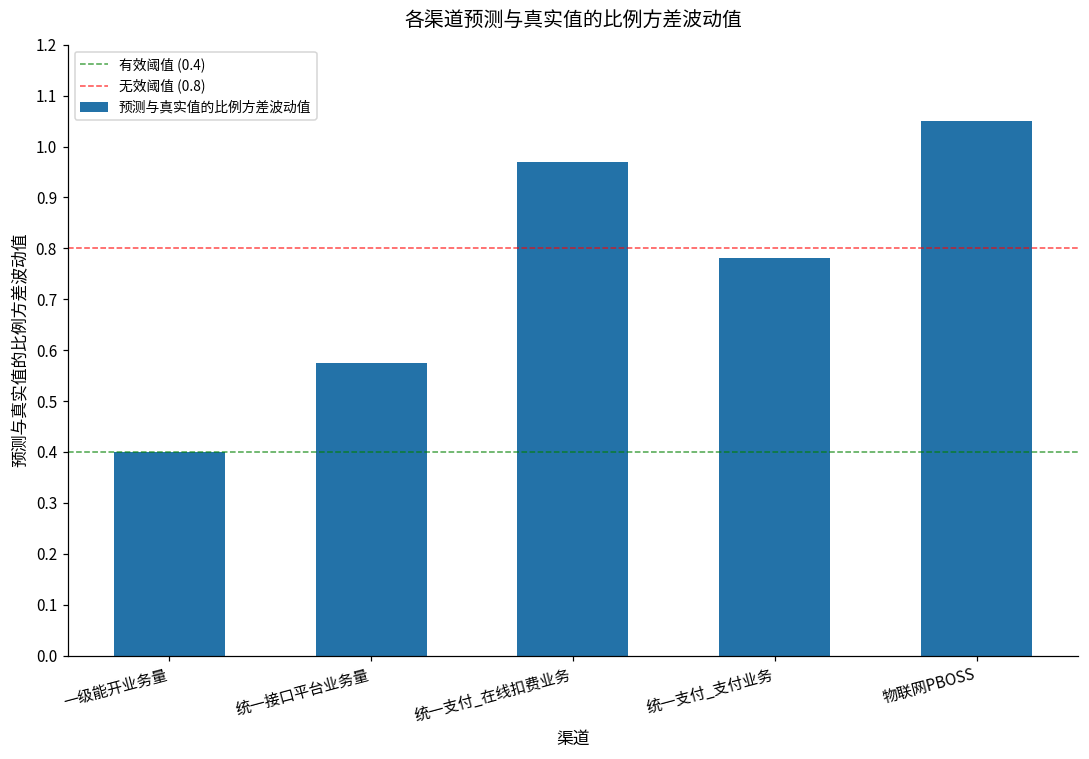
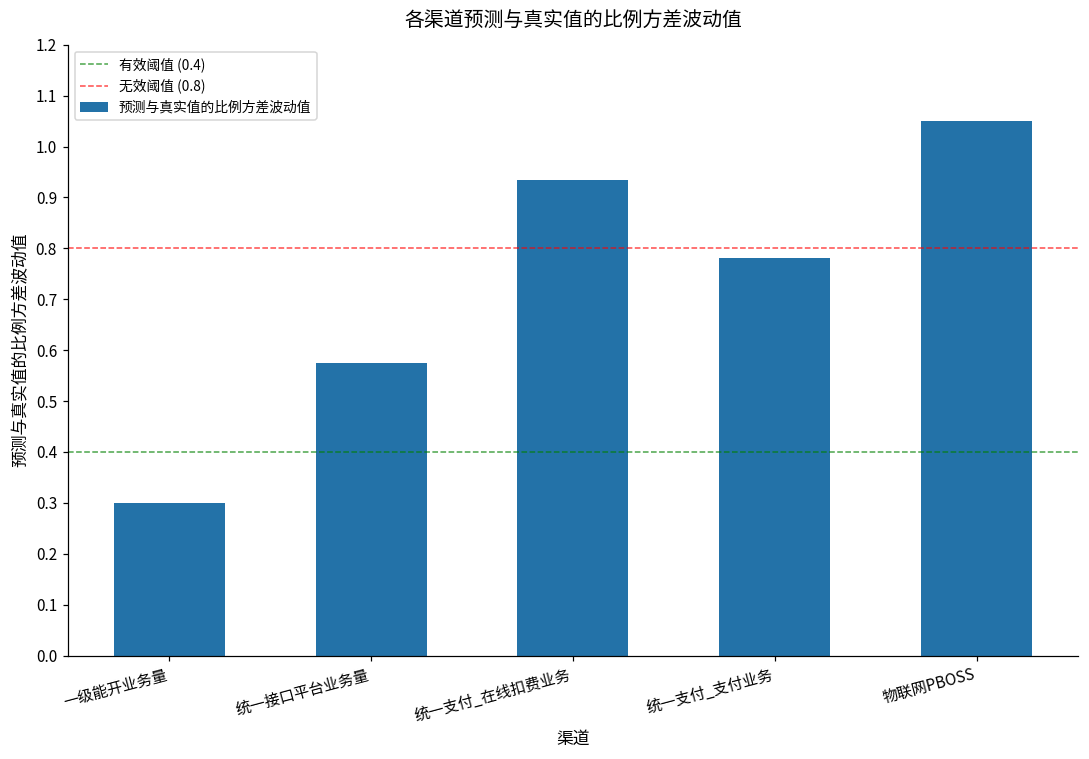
一级能开业务量: 0.4 -> 0.3
统一支付_在线扣费业务: 0.97 -> 0.94
